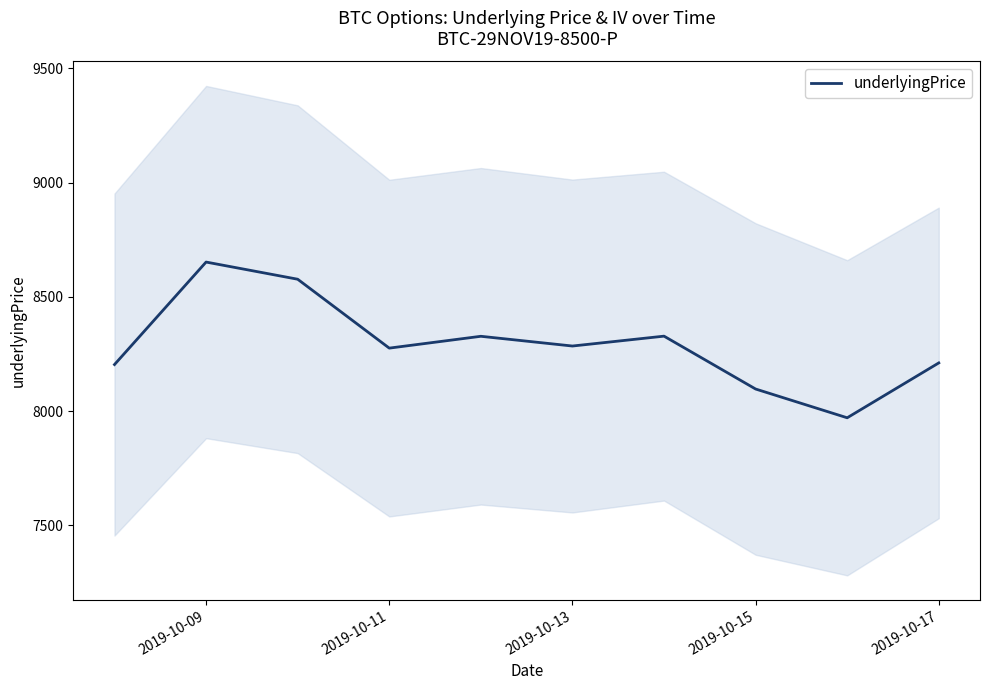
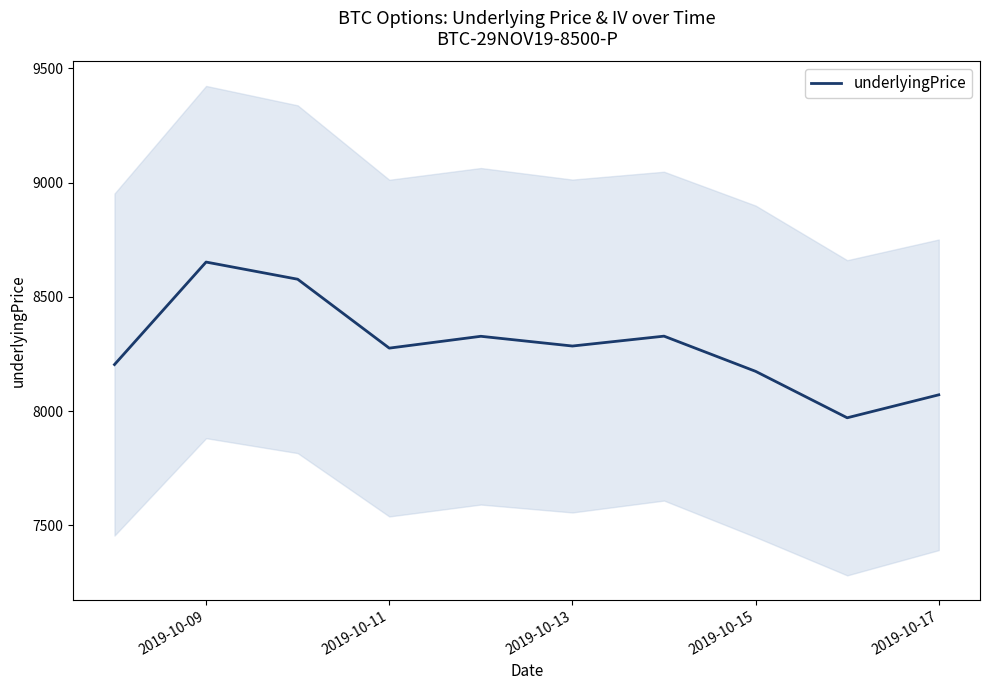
underlyingPrice, 2019-10-15: 8100 -> 8170
underlyingPrice, 2019-10-17: 8210 -> 8070
